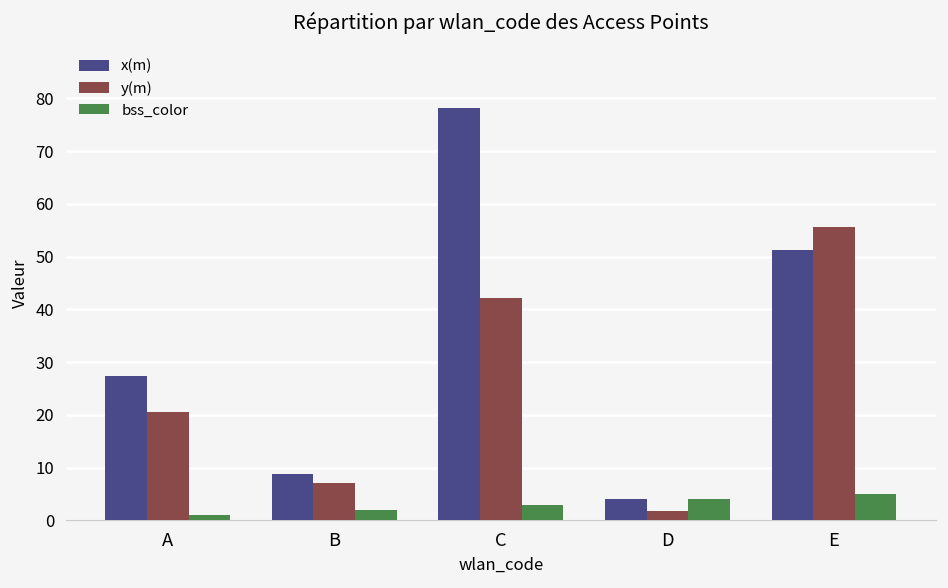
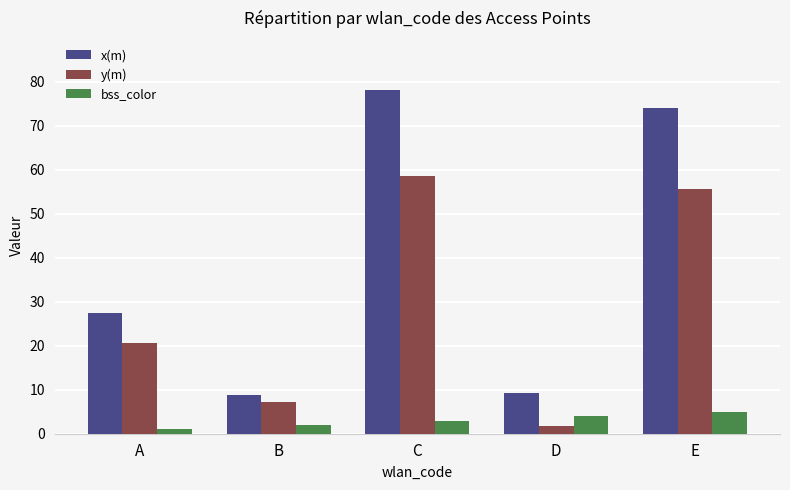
y(m), C: 42 -> 59
x(m), D: 4 -> 9
x(m), E: 51 -> 74
